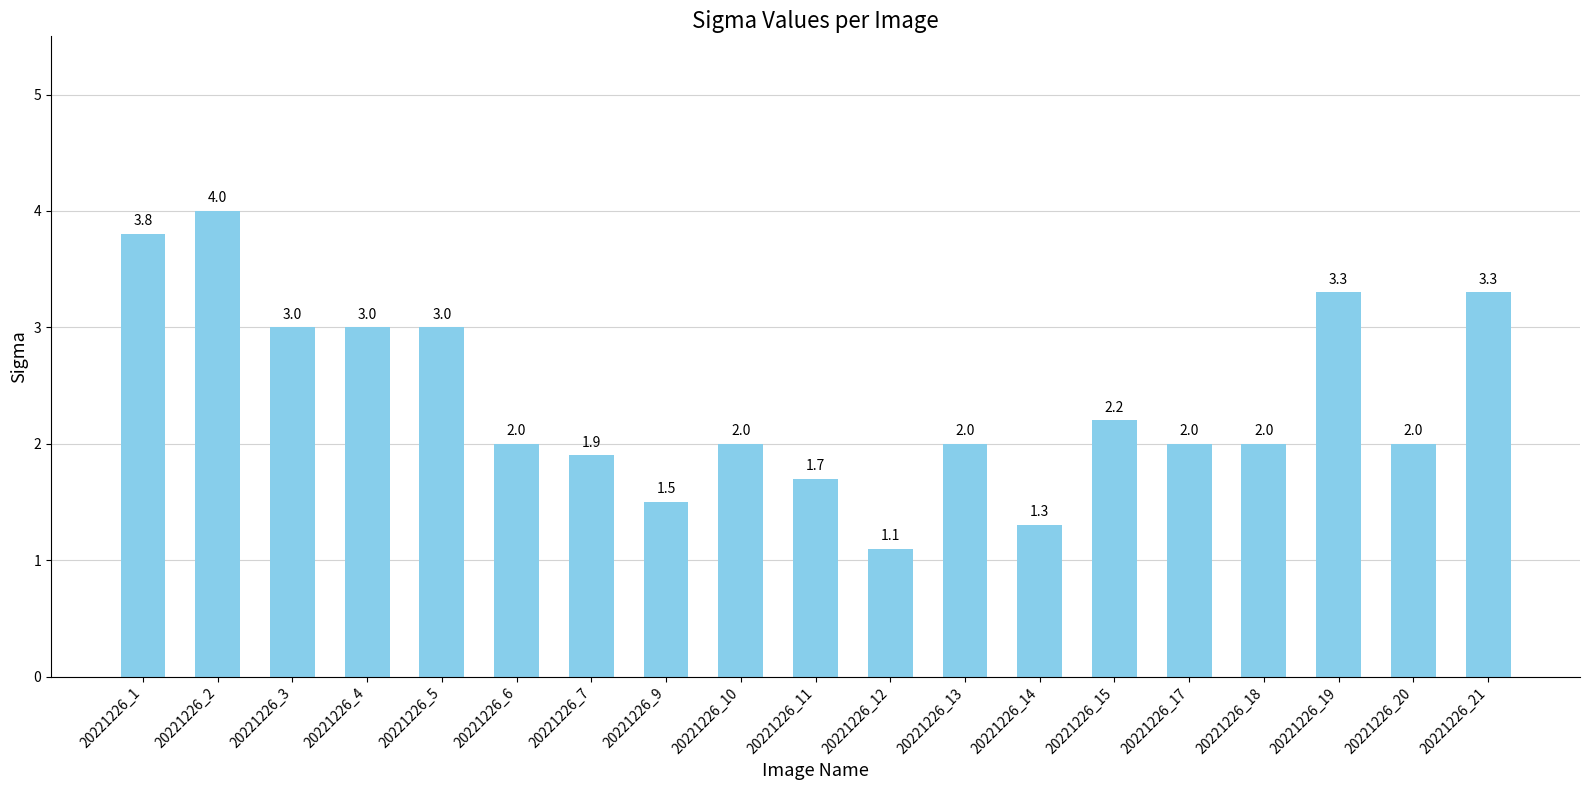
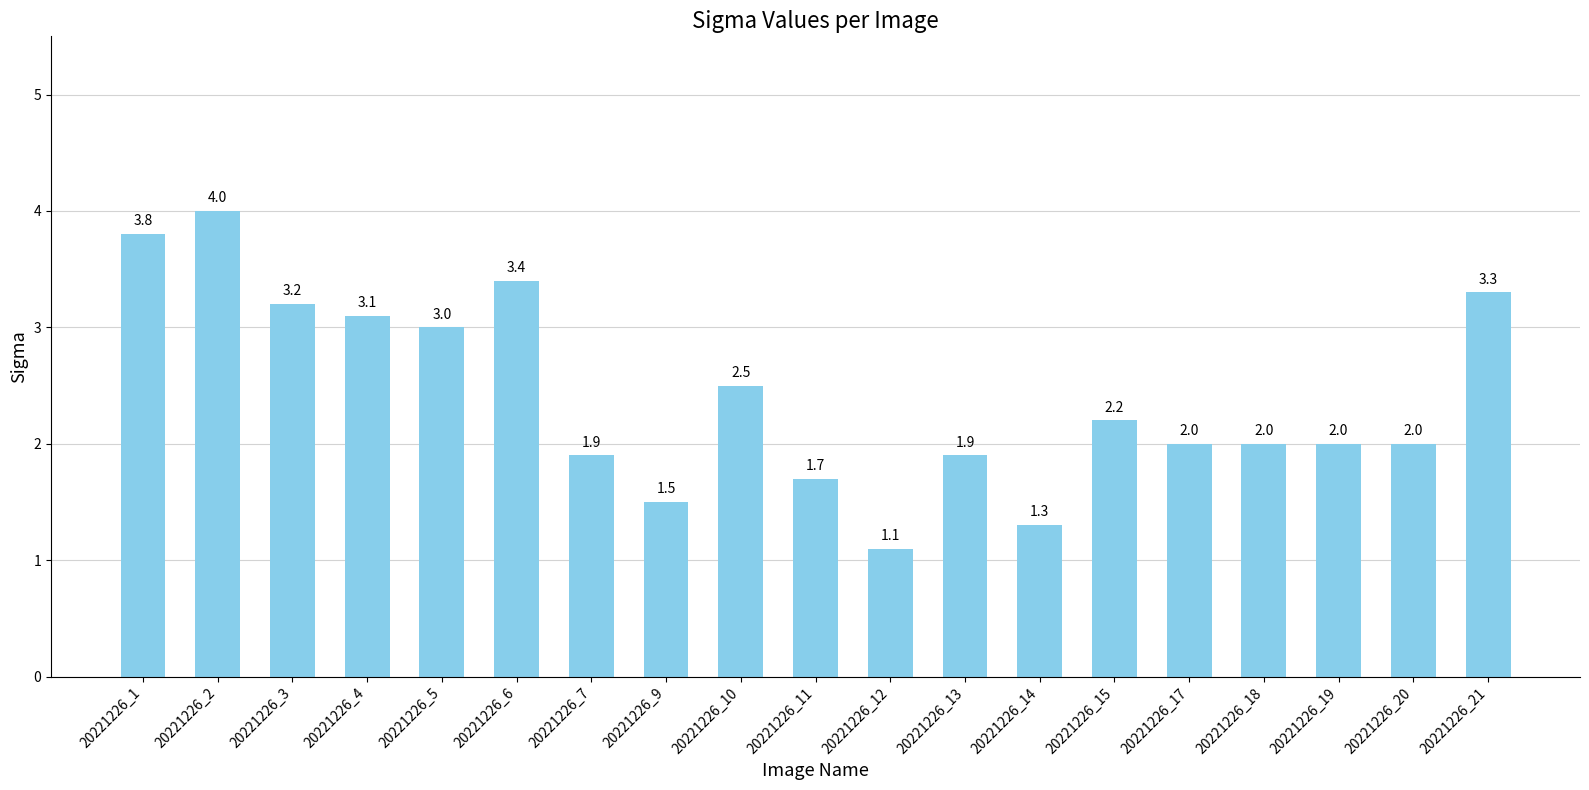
20221226_3: 3.0 -> 3.2
20221226_4: 3.0 -> 3.1
20221226_6: 2.0 -> 3.4
20221226_10: 2.0 -> 2.5
20221226_13: 2.0 -> 1.9
20221226_19: 3.3 -> 2.0
